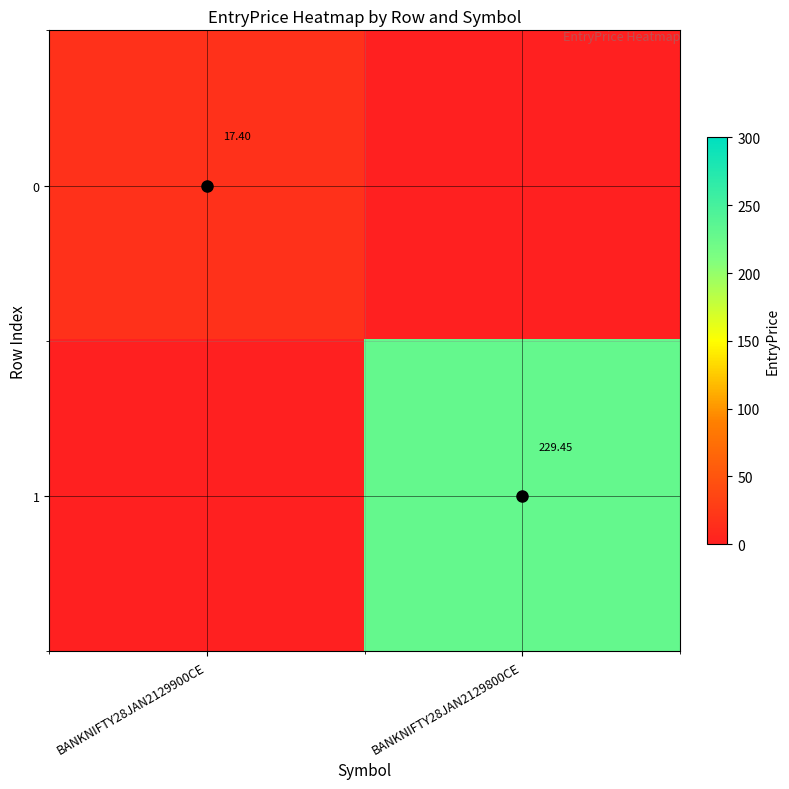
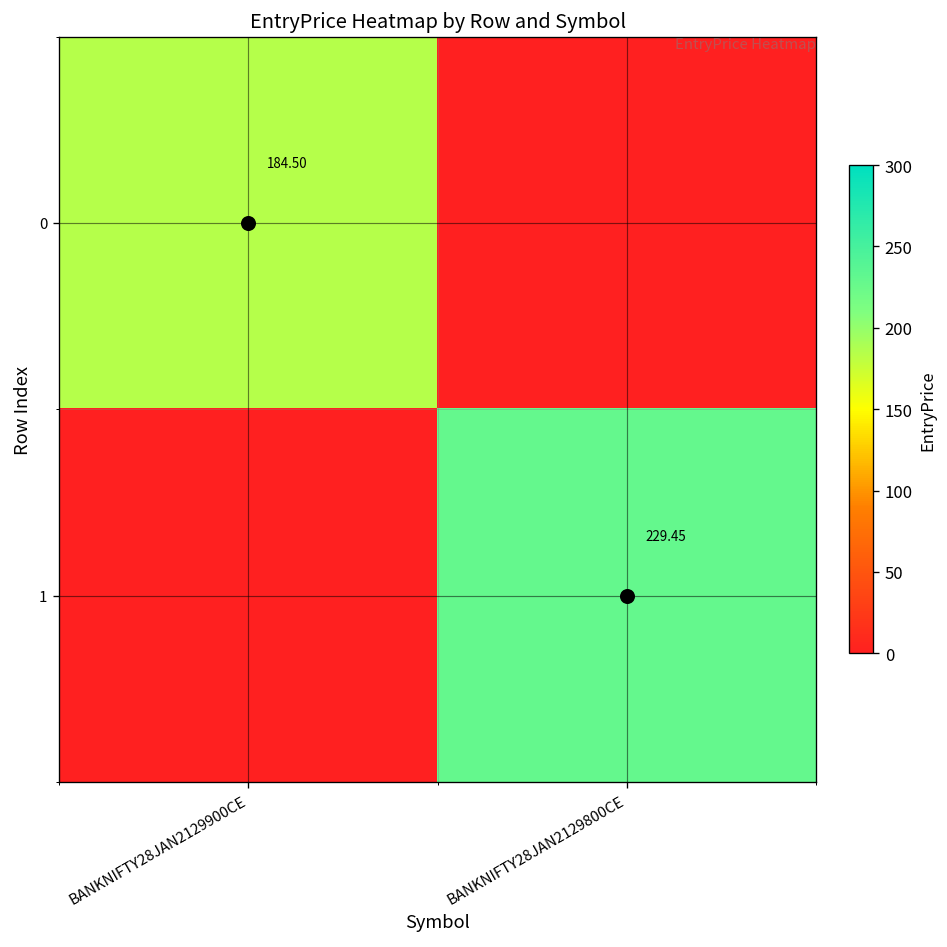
0, BANKNIFTY28JAN2129900CE: 17.40 -> 184.50
